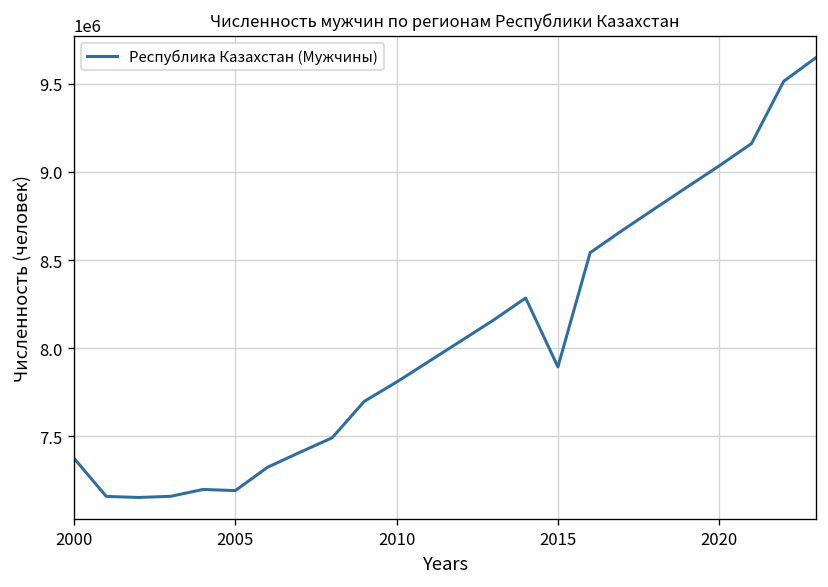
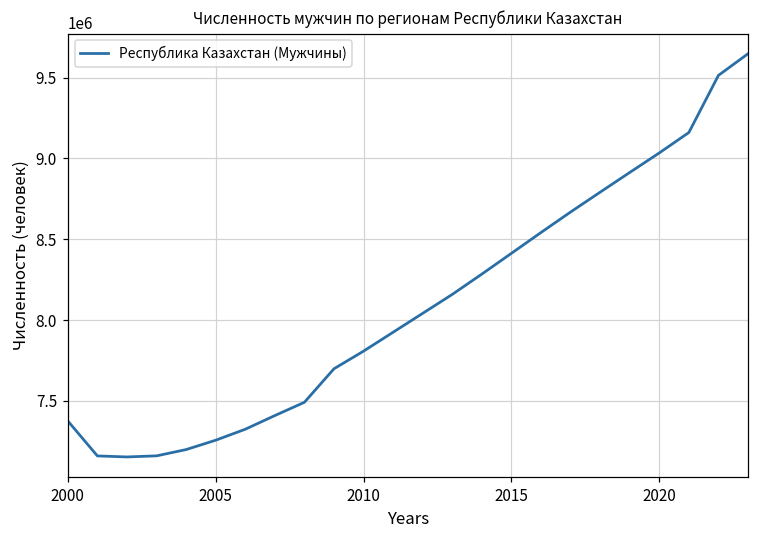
2005: 7190000 -> 7260000
2015: 7890000 -> 8410000
